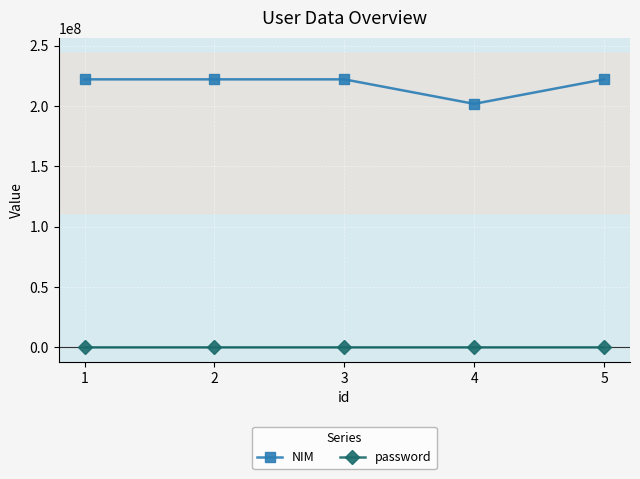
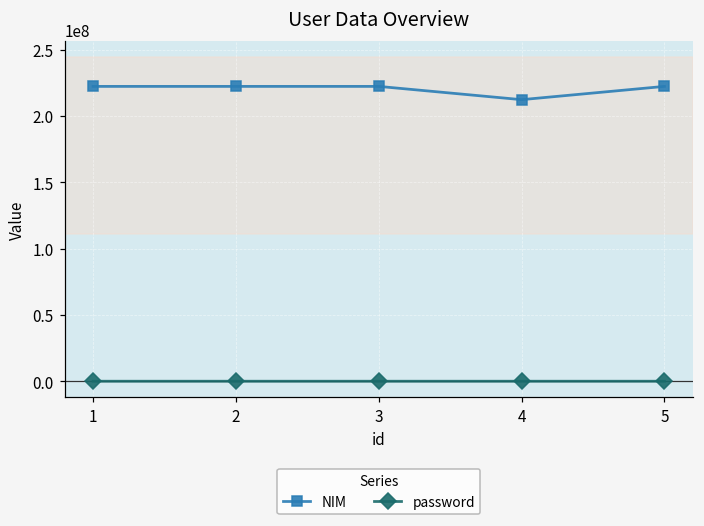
NIM, 4: 202000000 -> 212000000
